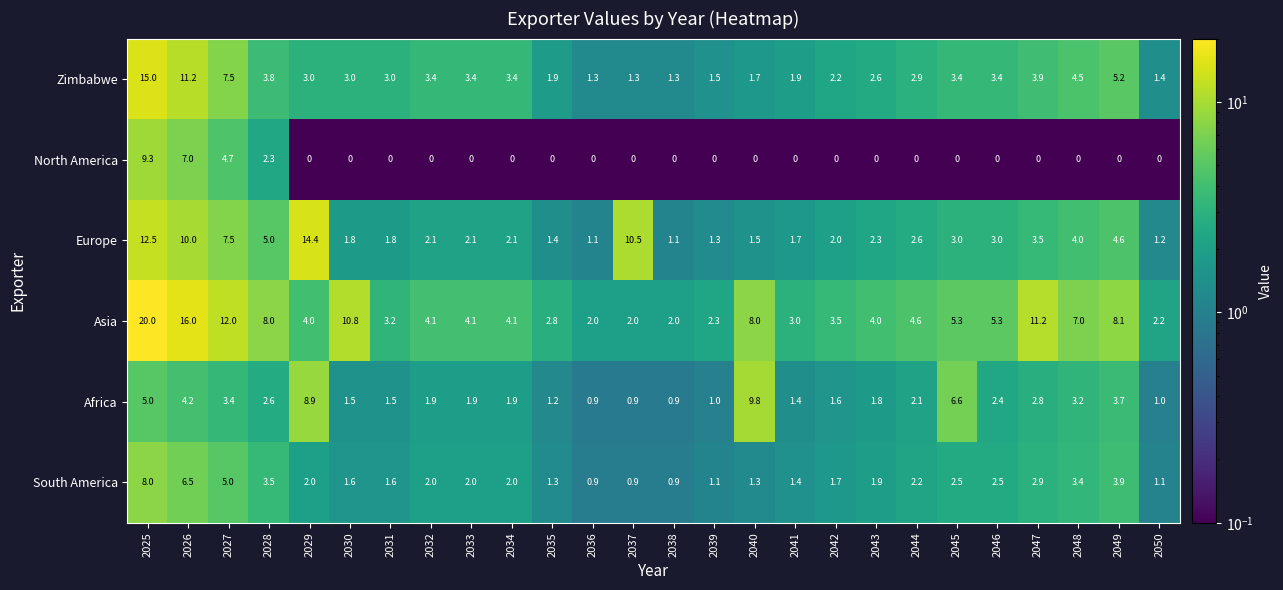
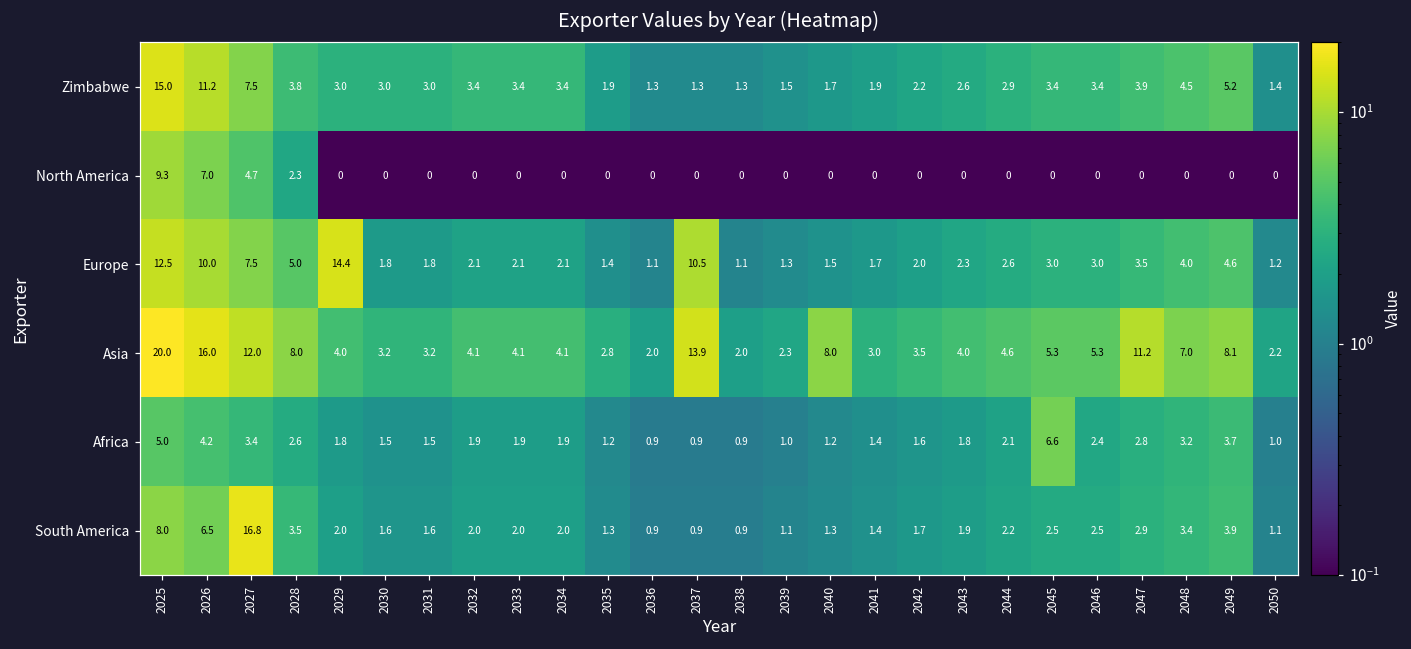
Asia, 2030: 10.8 -> 3.2
Asia, 2037: 2.0 -> 13.9
Africa, 2029: 8.9 -> 1.8
Africa, 2040: 9.8 -> 1.2
South America, 2027: 5.0 -> 16.8
